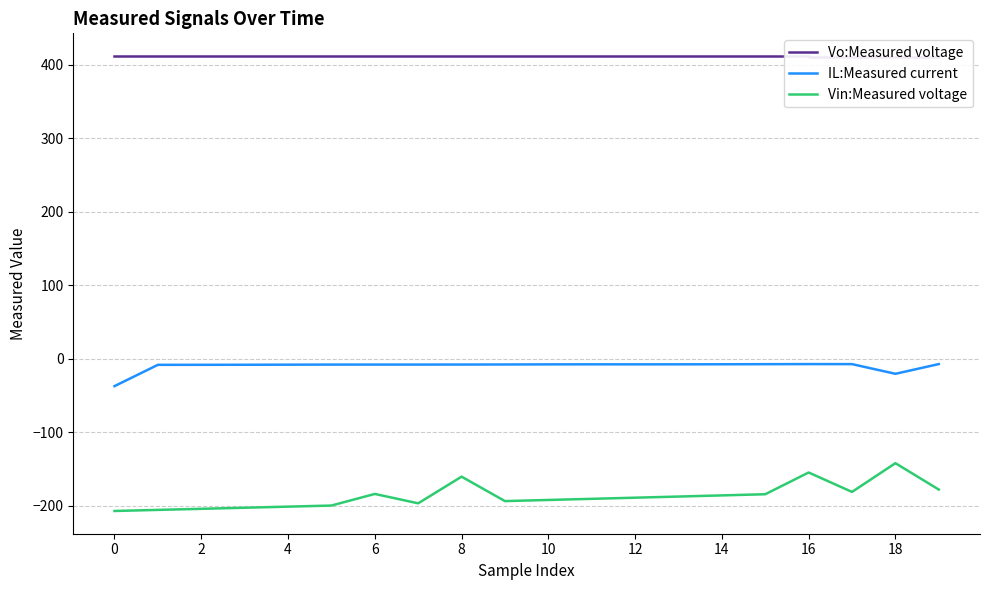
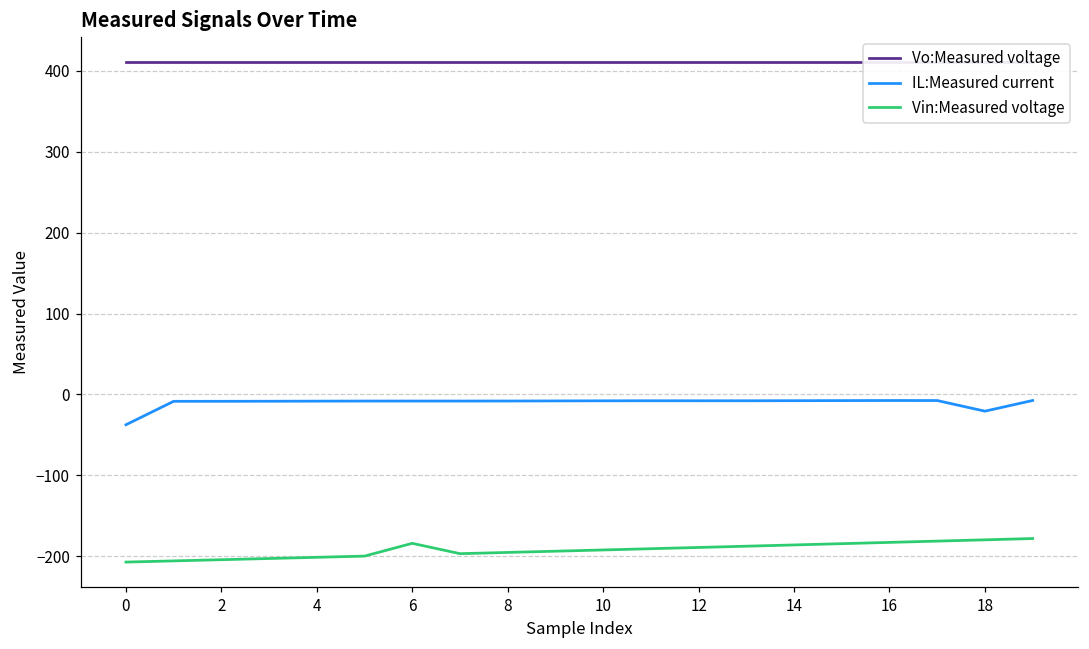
Vin:Measured voltage, 8: -160 -> -200
Vin:Measured voltage, 16: -150 -> -180
Vin:Measured voltage, 18: -140 -> -180
